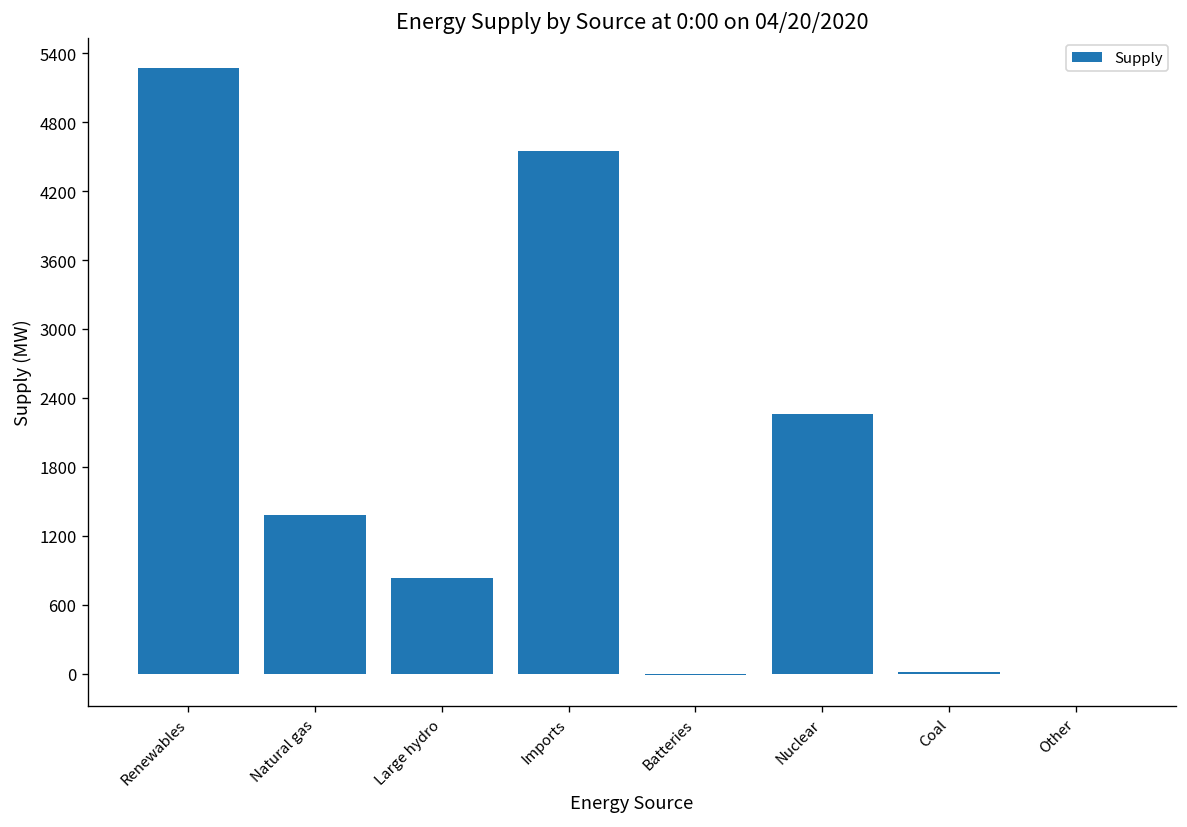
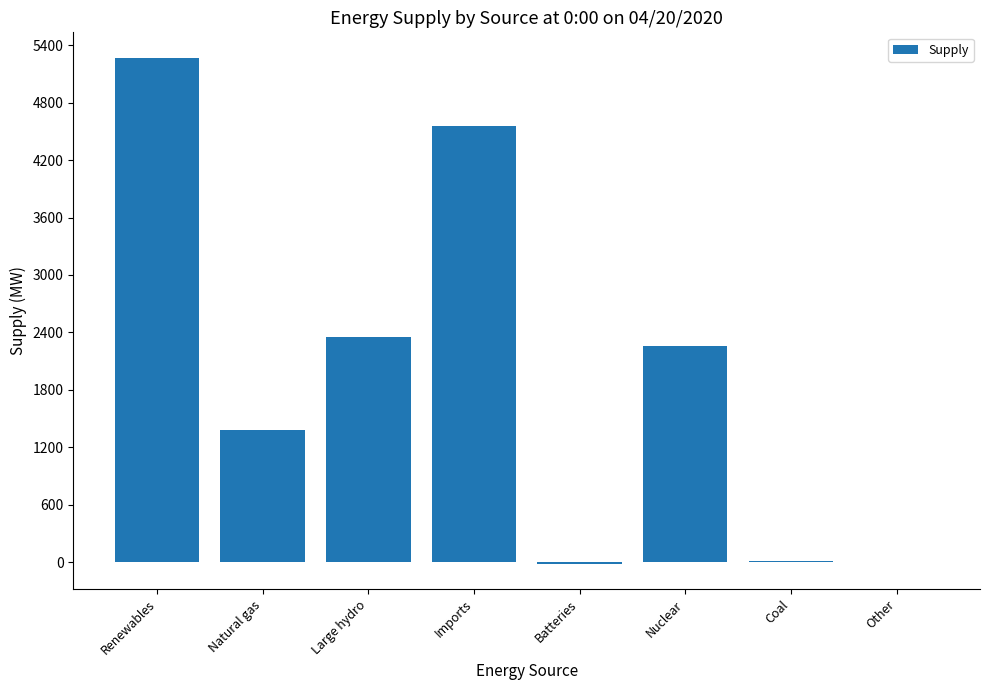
Large hydro: 800 -> 2400
